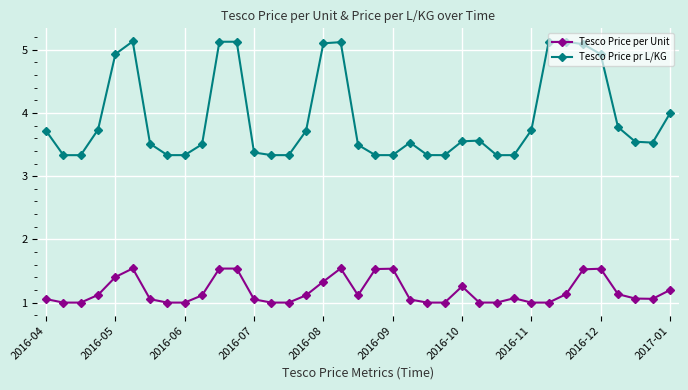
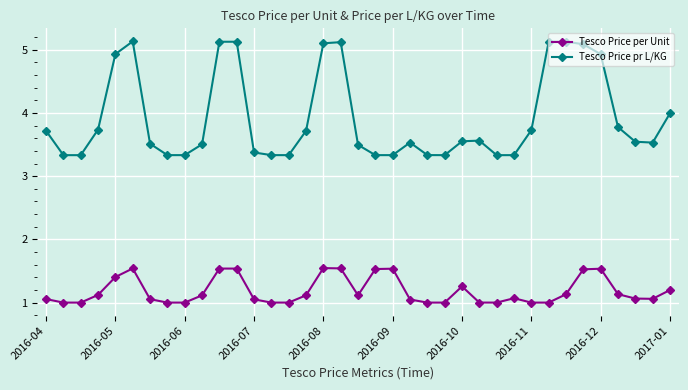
Tesco Price per Unit, 2016-08: 1.3 -> 1.5
